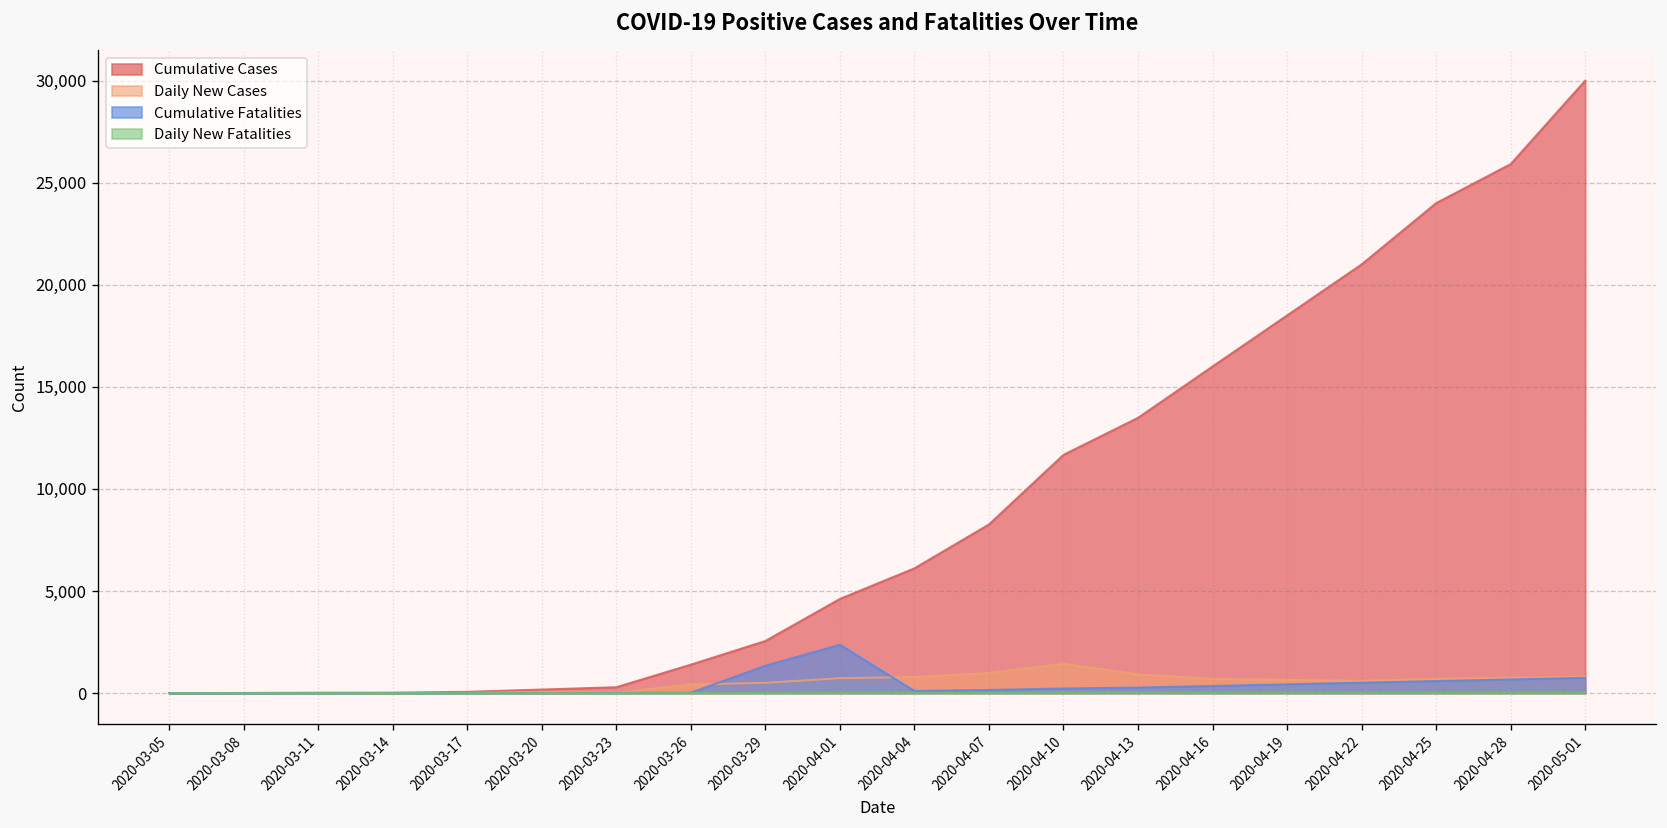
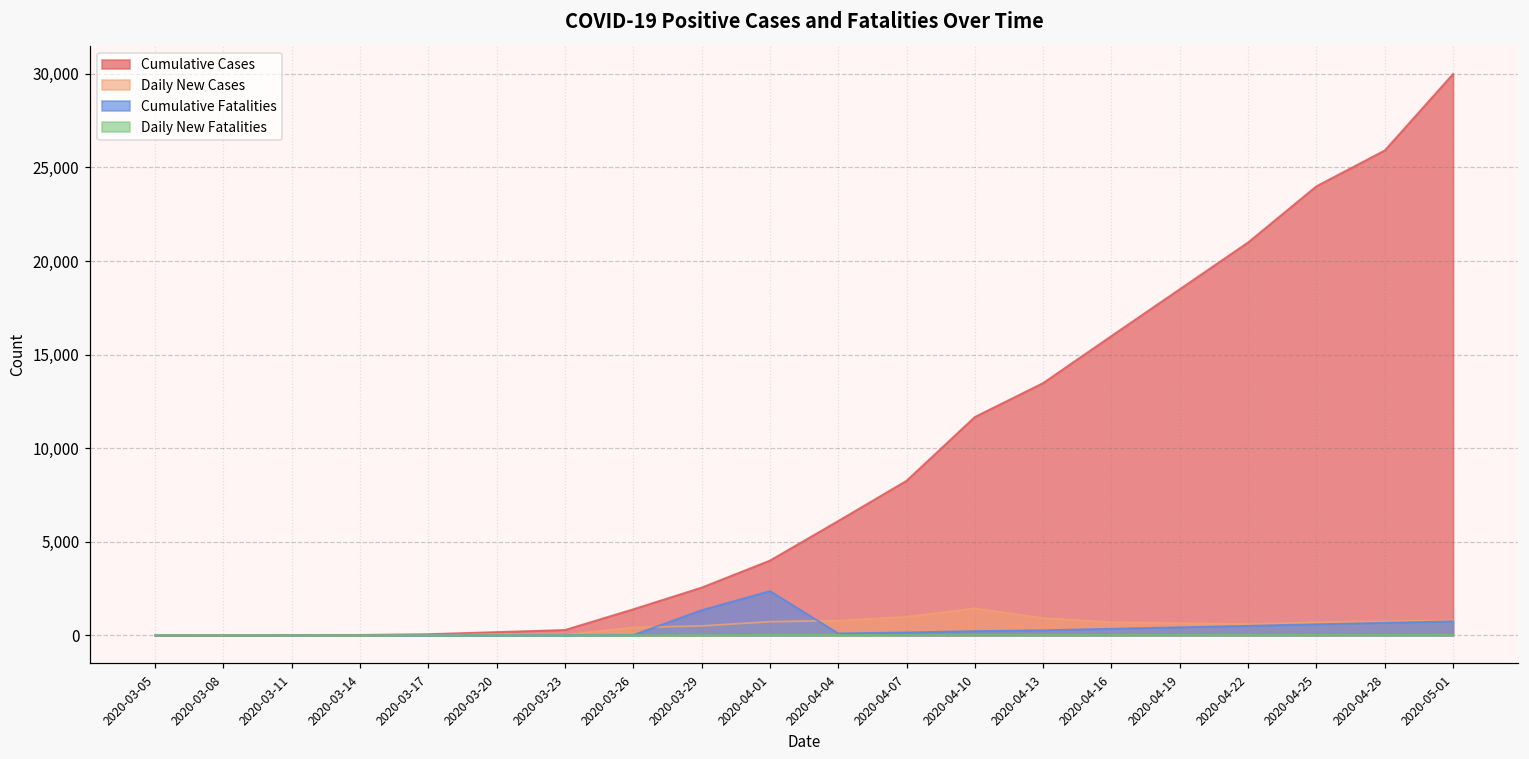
Cumulative Cases, 2020-04-01: 4,600 -> 4,000
